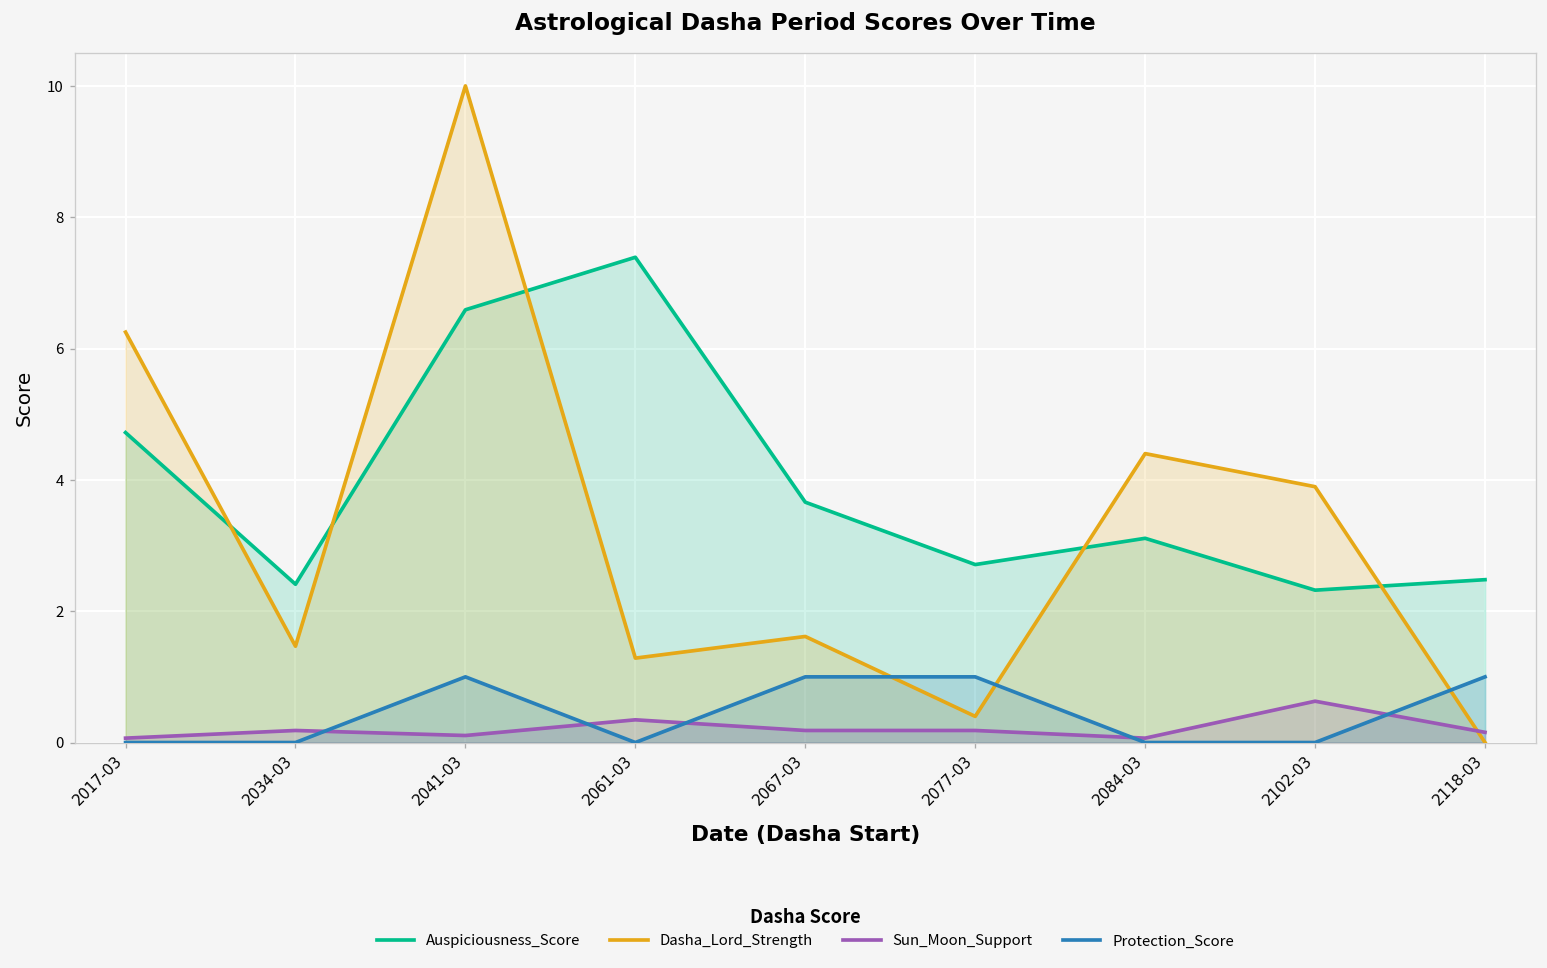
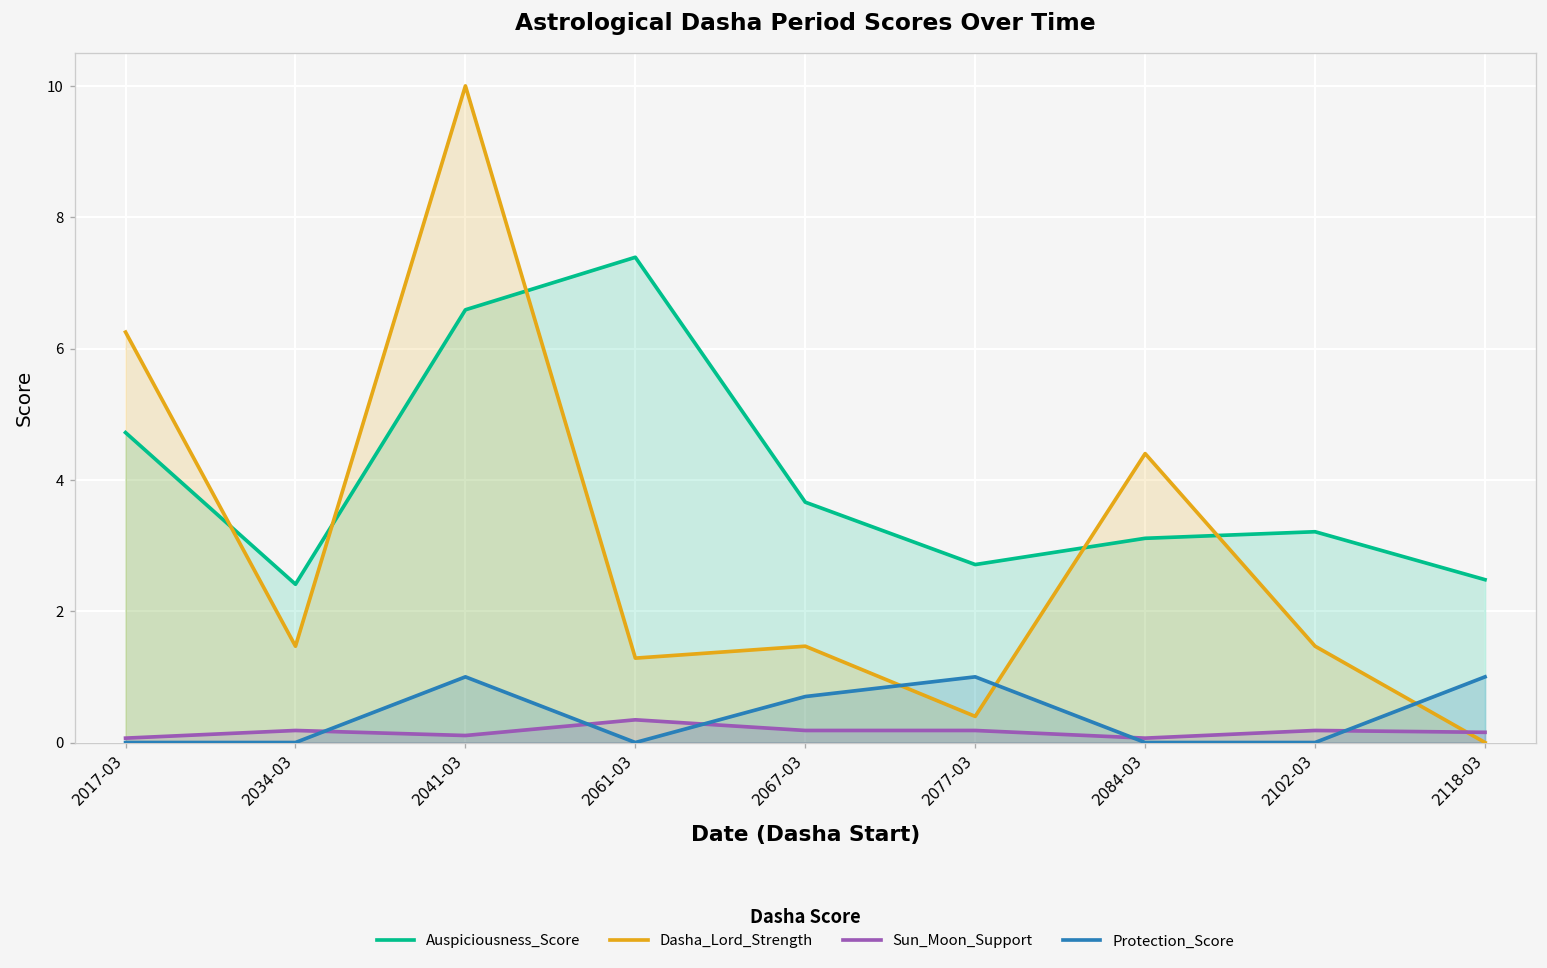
Dasha_Lord_Strength, 2067-03: 1.6 -> 1.5
Protection_Score, 2067-03: 1.0 -> 0.7
Auspiciousness_Score, 2102-03: 2.3 -> 3.2
Dasha_Lord_Strength, 2102-03: 3.9 -> 1.5
Sun_Moon_Support, 2102-03: 0.6 -> 0.2
